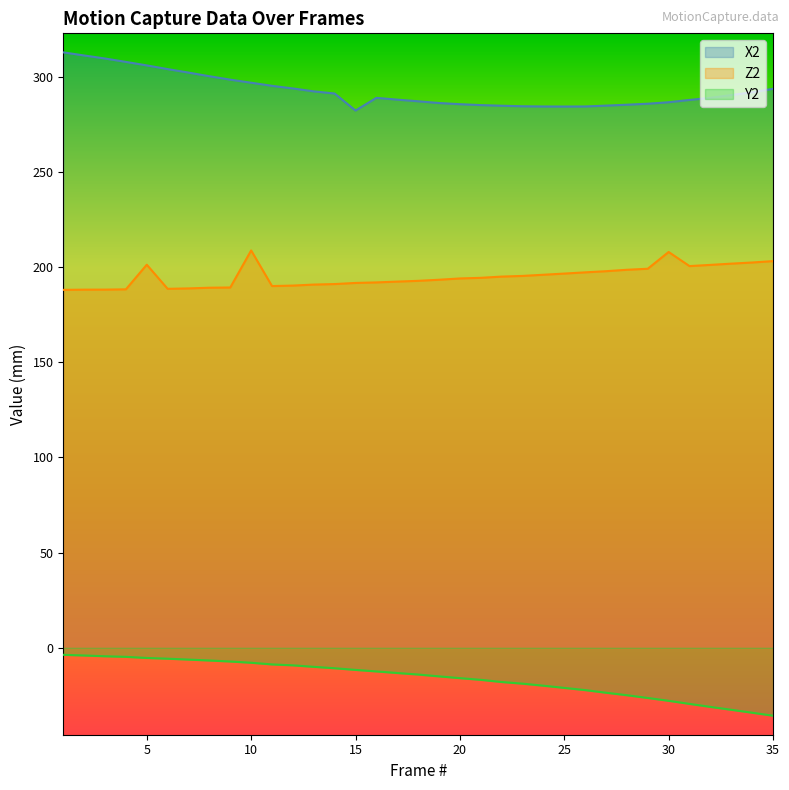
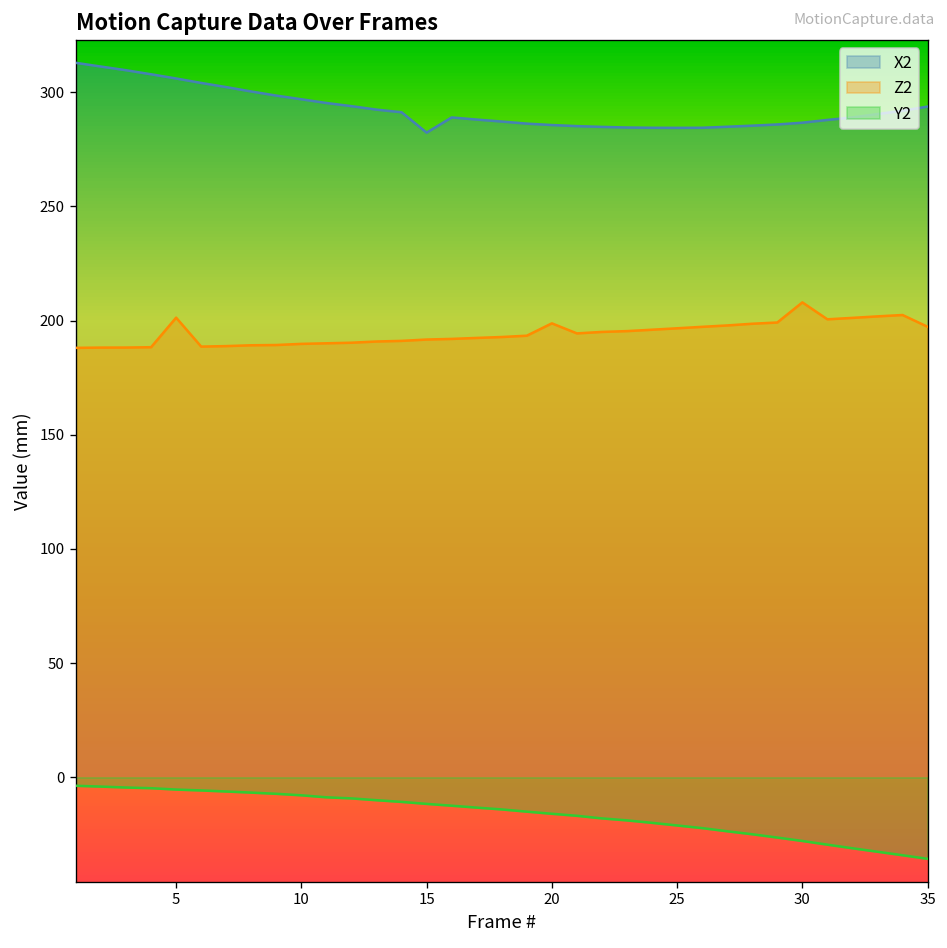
Z2, 10: 209 -> 190
Z2, 20: 194 -> 199
Z2, 35: 203 -> 197
